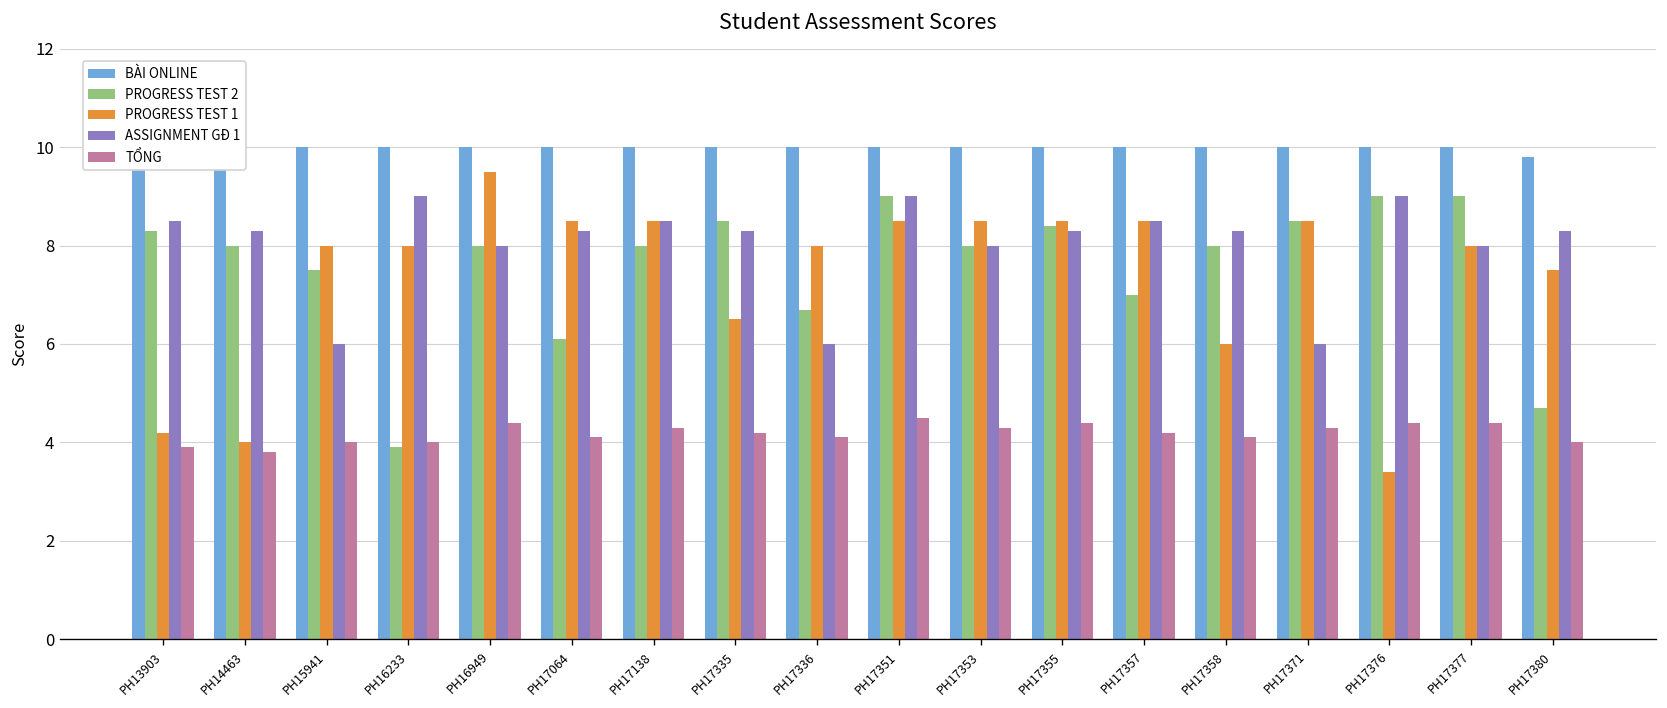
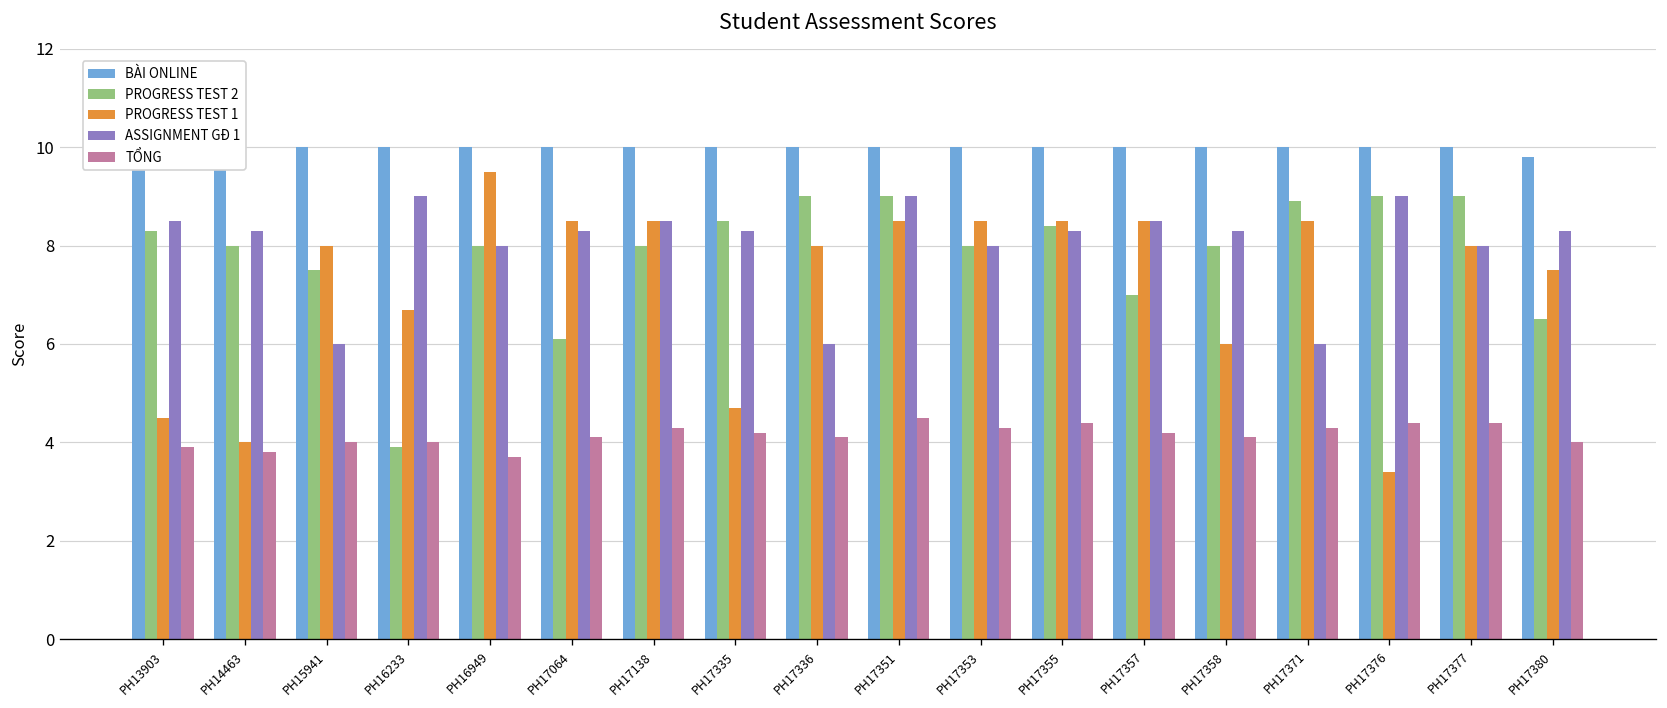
PROGRESS TEST 1, PH13903: 4.2 -> 4.5
PROGRESS TEST 1, PH16233: 8.0 -> 6.7
TỔNG, PH16949: 4.4 -> 3.7
PROGRESS TEST 1, PH17335: 6.5 -> 4.7
PROGRESS TEST 2, PH17336: 6.7 -> 9.0
PROGRESS TEST 2, PH17371: 8.5 -> 8.9
PROGRESS TEST 2, PH17380: 4.7 -> 6.5
